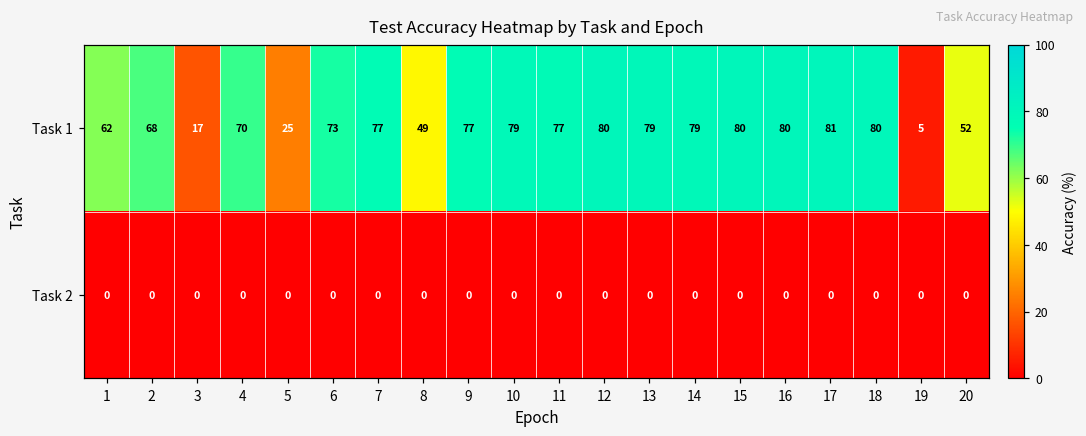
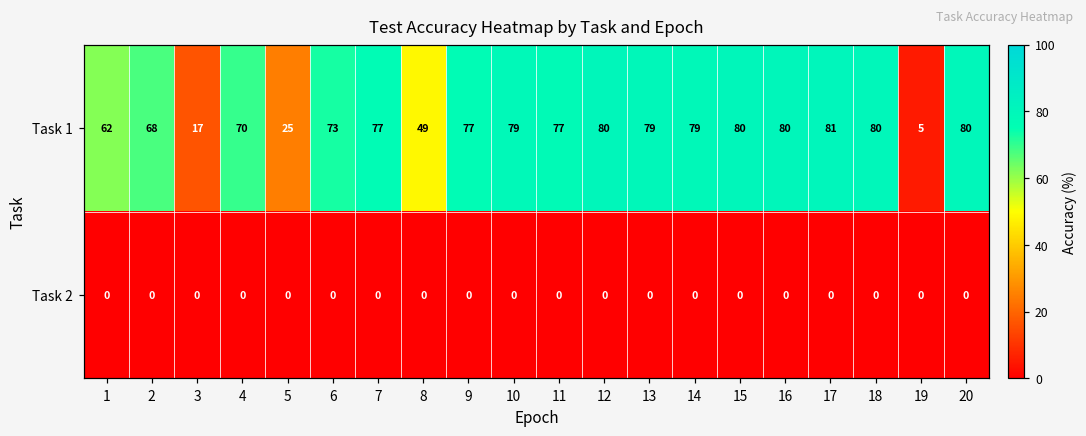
Task 1, 20: 52 -> 80
